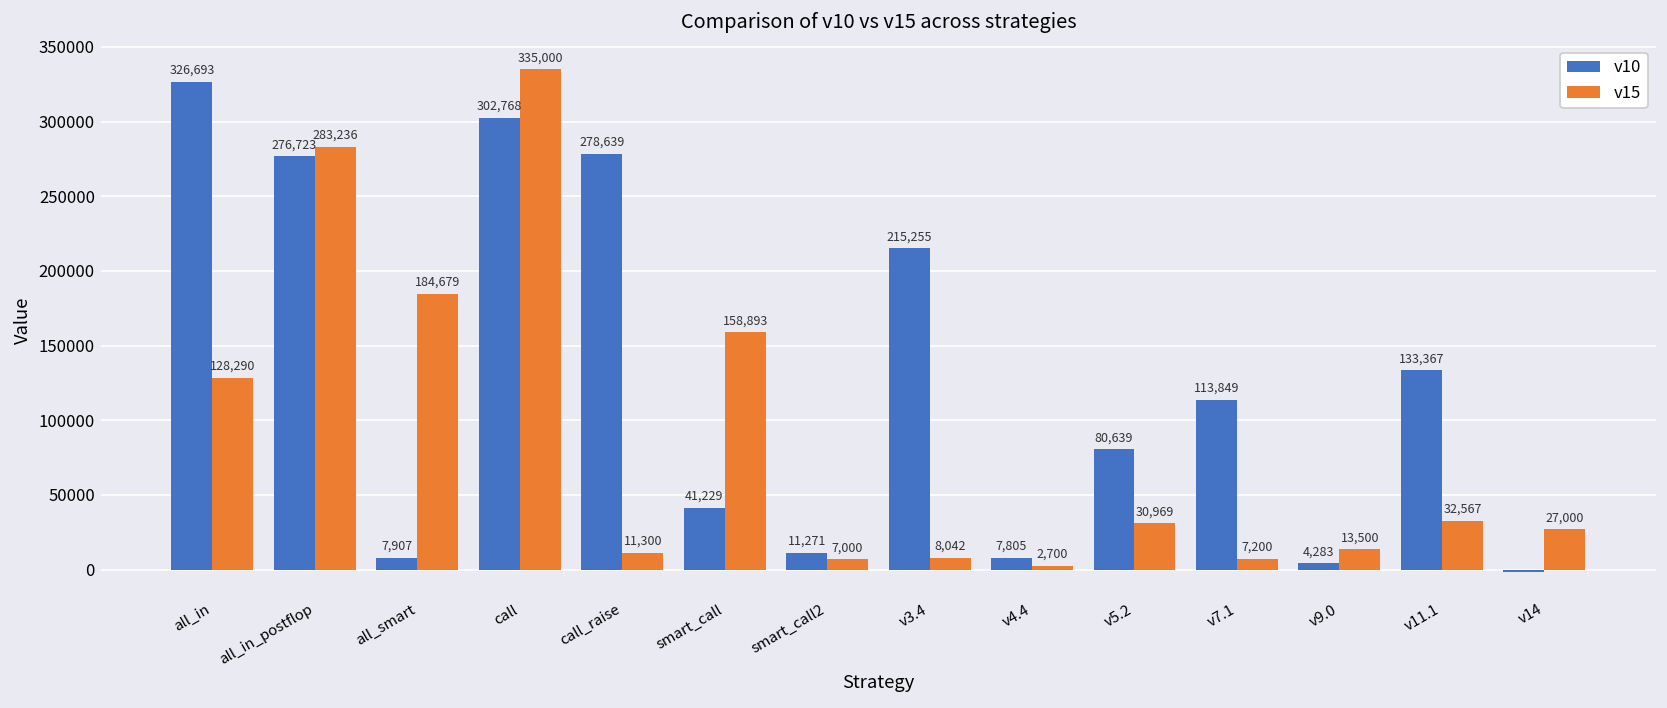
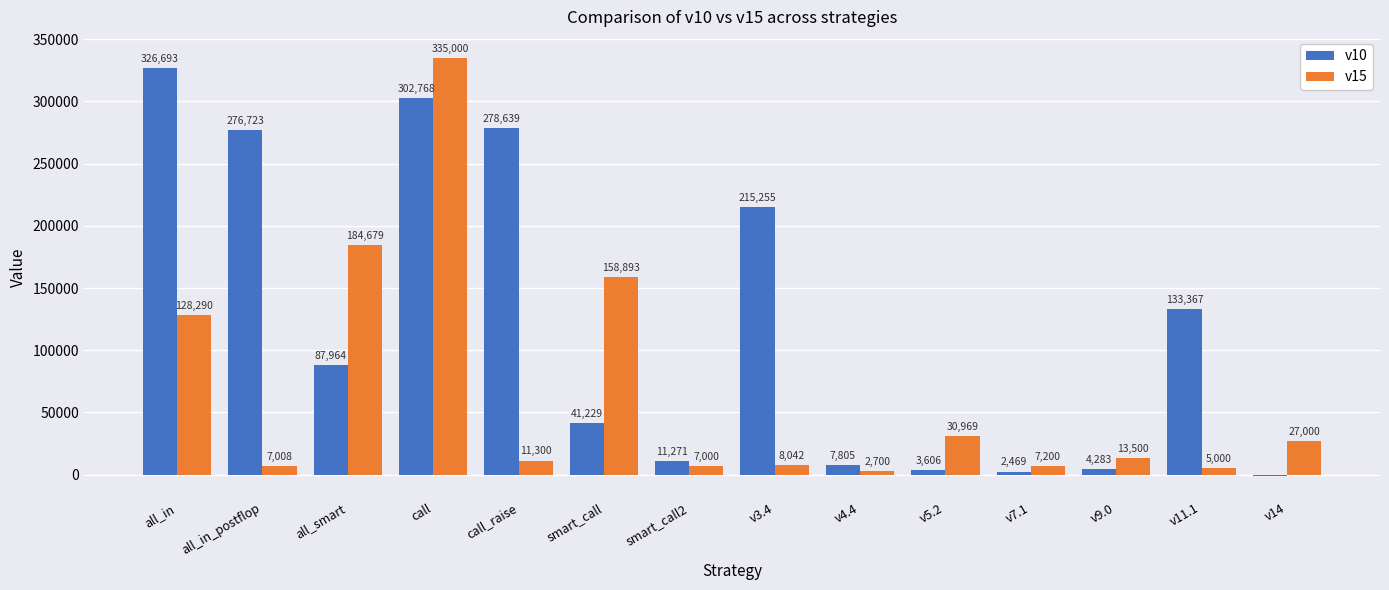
v15, all_in_postflop: 283,236 -> 7,008
v10, all_smart: 7,907 -> 87,964
v10, v5.2: 80,639 -> 3,606
v10, v7.1: 113,849 -> 2,469
v15, v11.1: 32,567 -> 5,000
